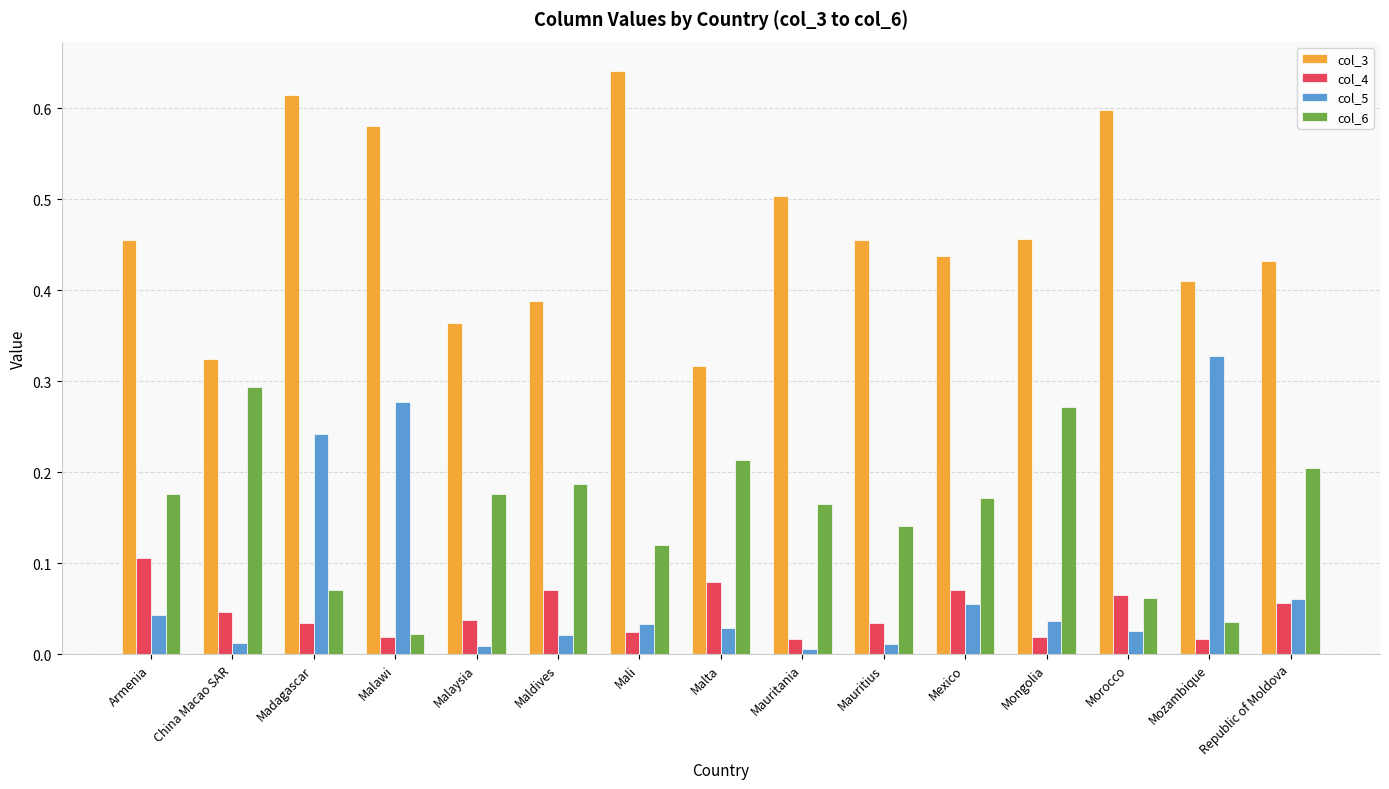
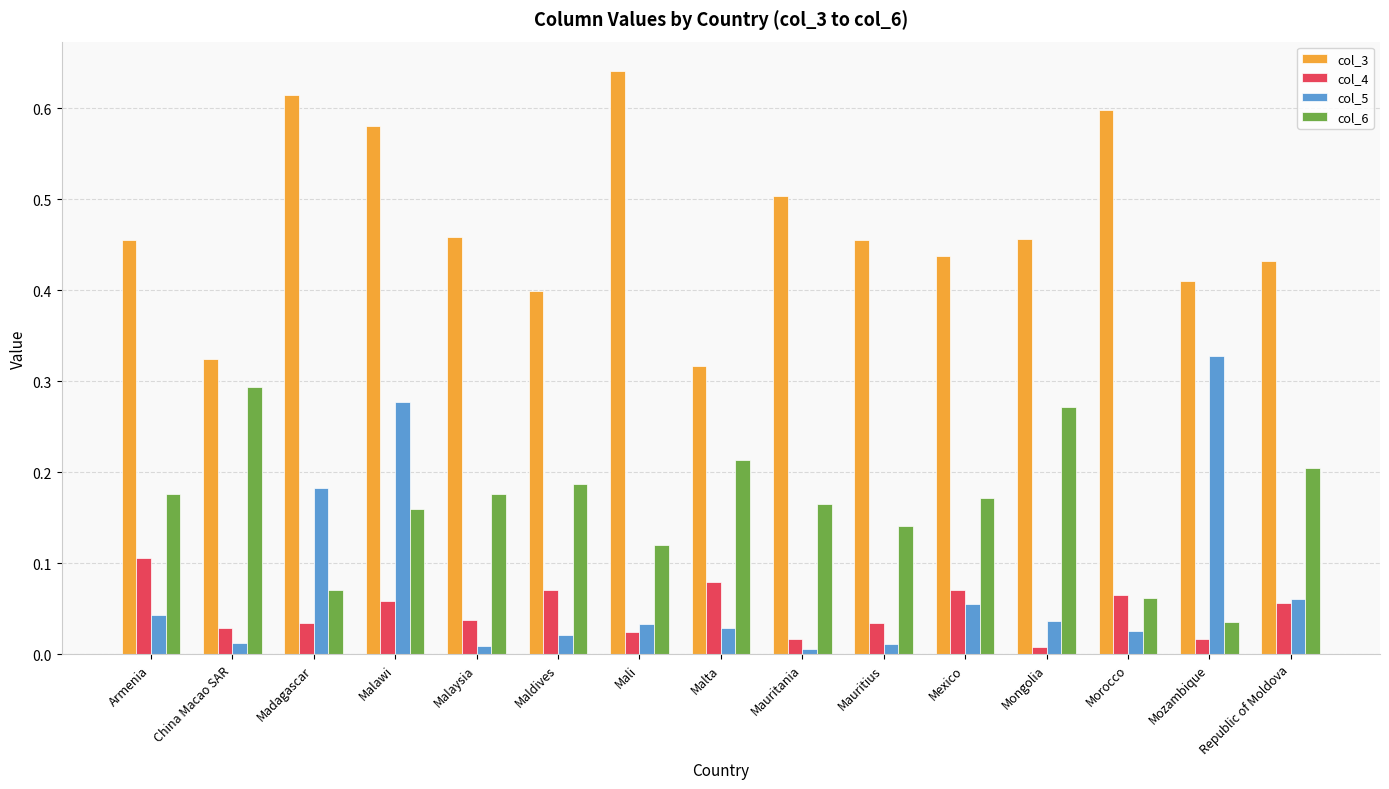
col_4, China Macao SAR: 0.05 -> 0.03
col_5, Madagascar: 0.24 -> 0.18
col_4, Malawi: 0.02 -> 0.06
col_6, Malawi: 0.02 -> 0.16
col_3, Malaysia: 0.36 -> 0.46
col_3, Maldives: 0.39 -> 0.40
col_4, Mongolia: 0.02 -> 0.01
